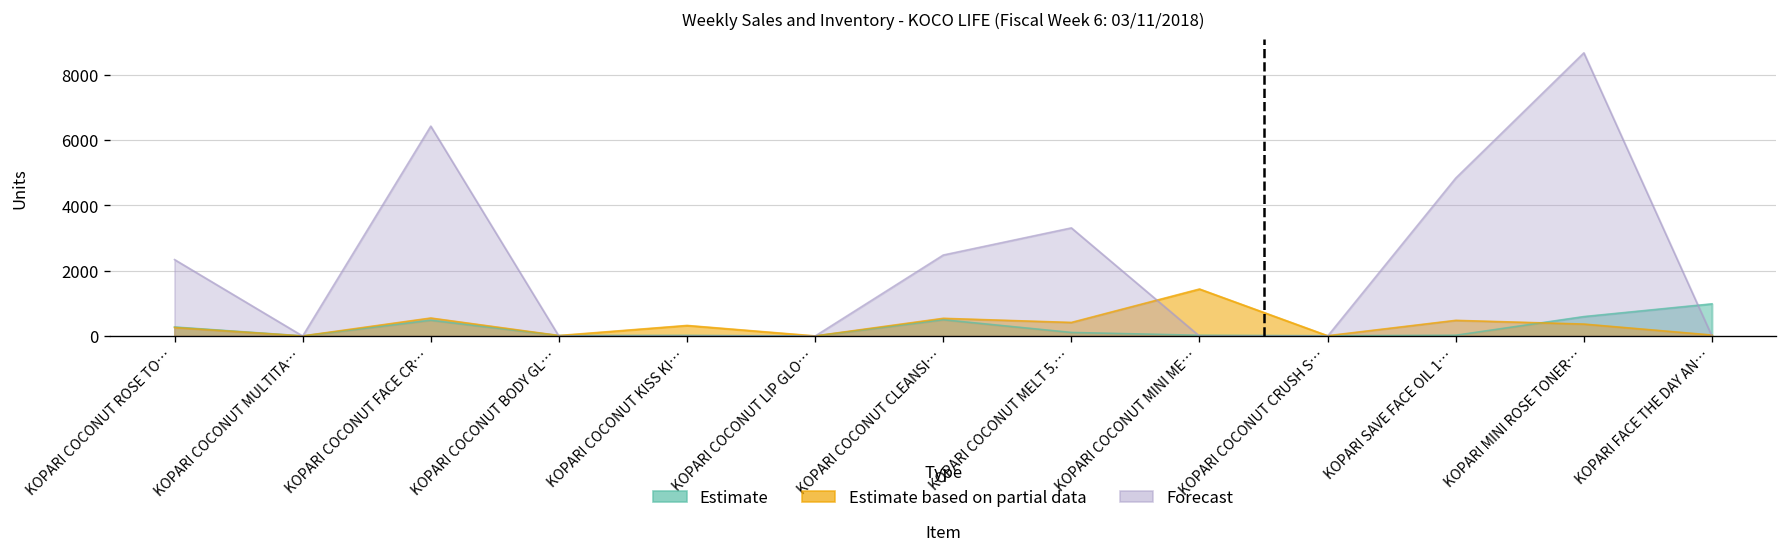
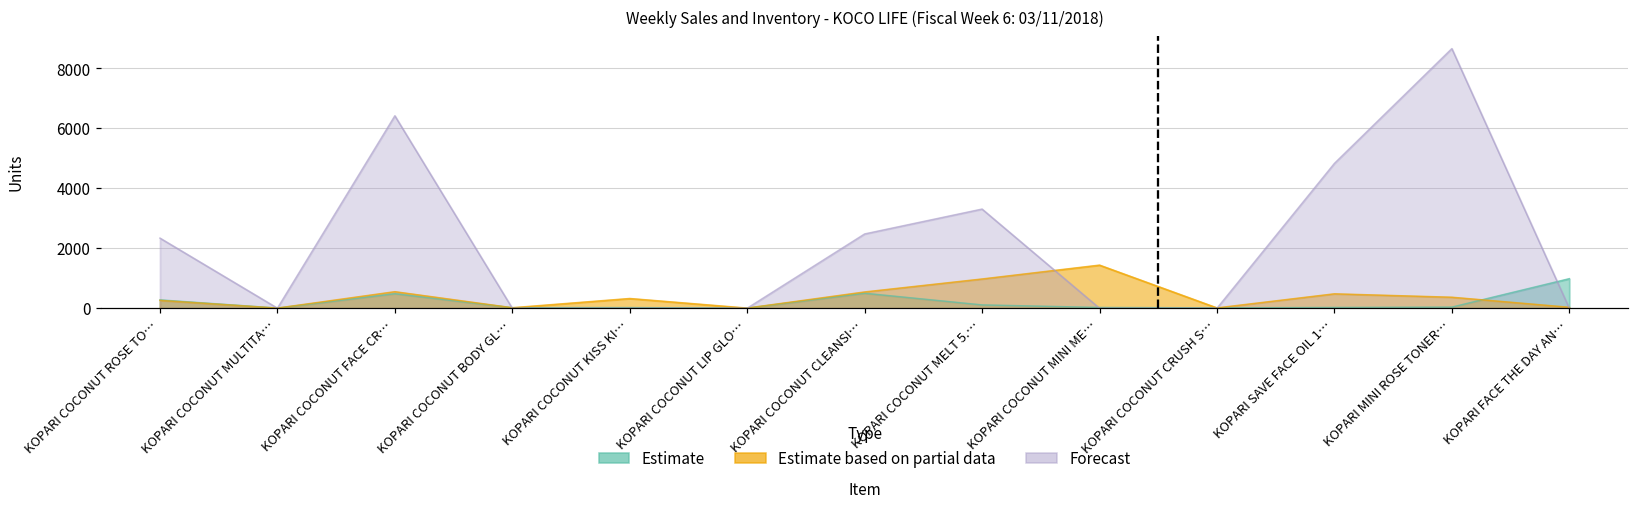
Estimate based on partial data, KOPARI COCONUT MELT 5.…: 400 -> 1000
Estimate, KOPARI MINI ROSE TONER…: 600 -> 0
